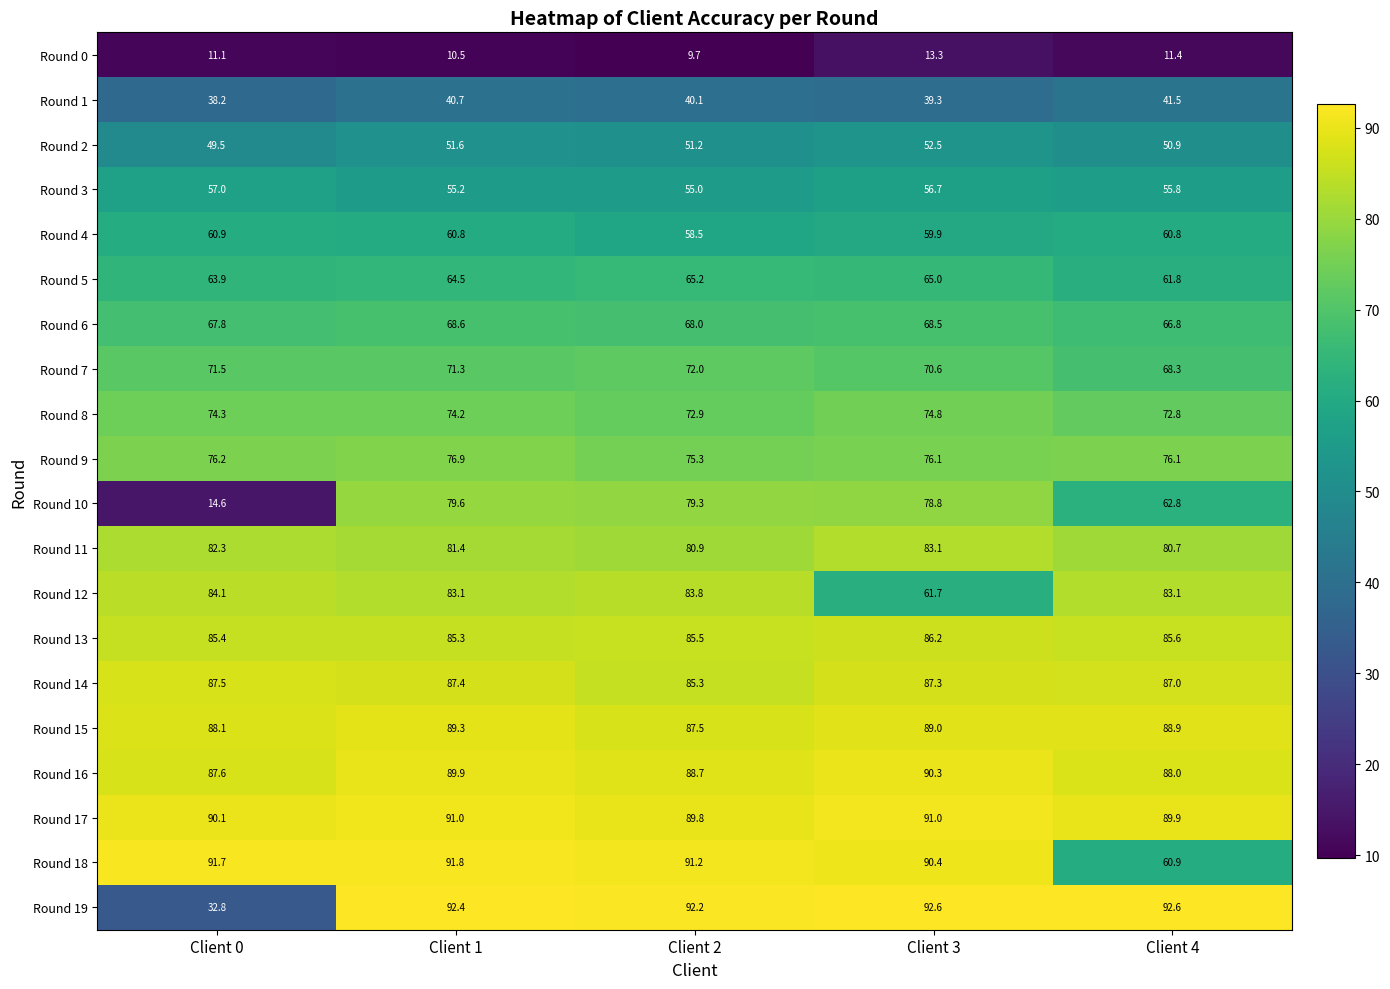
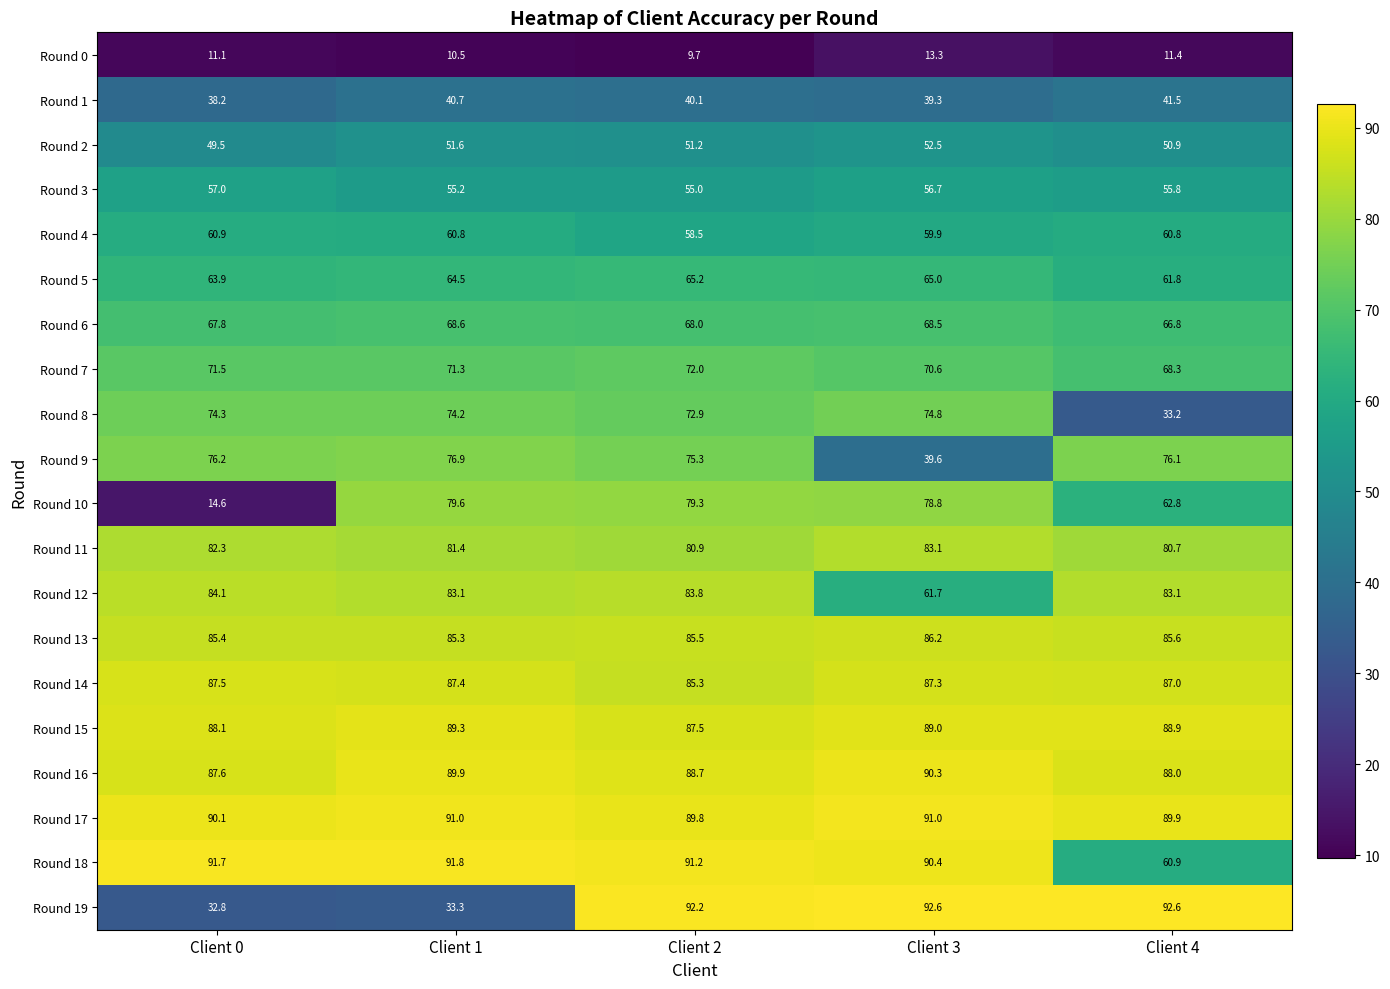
Round 8, Client 4: 72.8 -> 33.2
Round 9, Client 3: 76.1 -> 39.6
Round 19, Client 1: 92.4 -> 33.3
